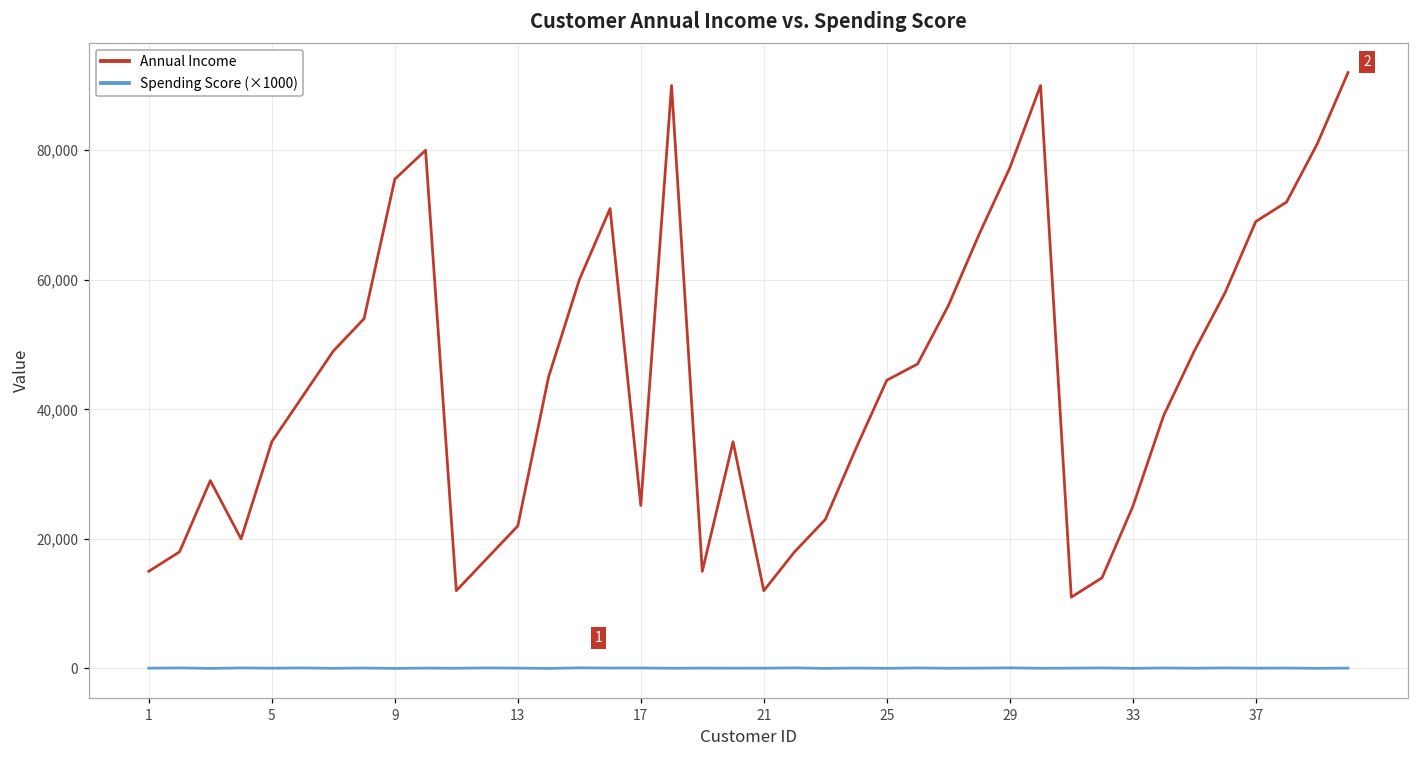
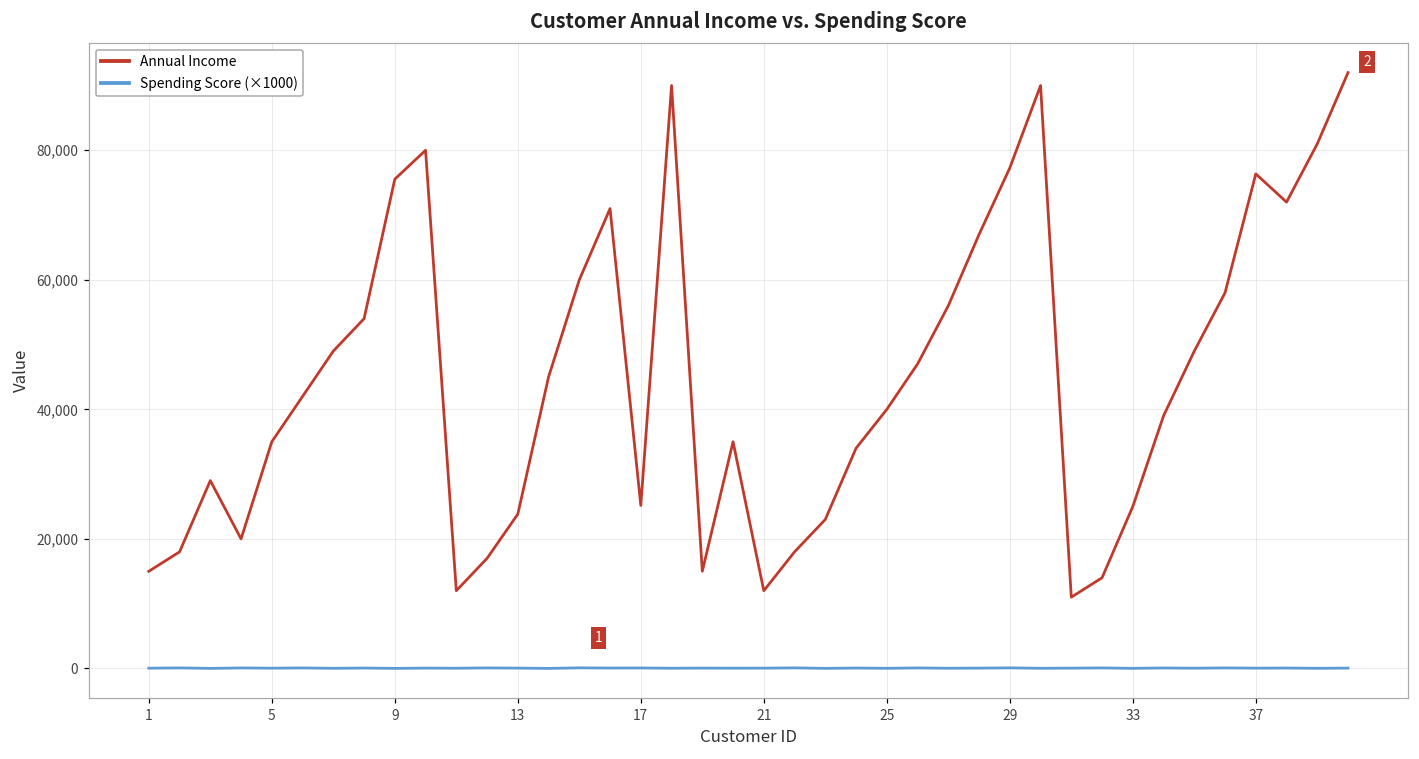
Annual Income, 13: 22,000 -> 24,000
Annual Income, 25: 44,000 -> 40,000
Annual Income, 37: 69,000 -> 76,000
